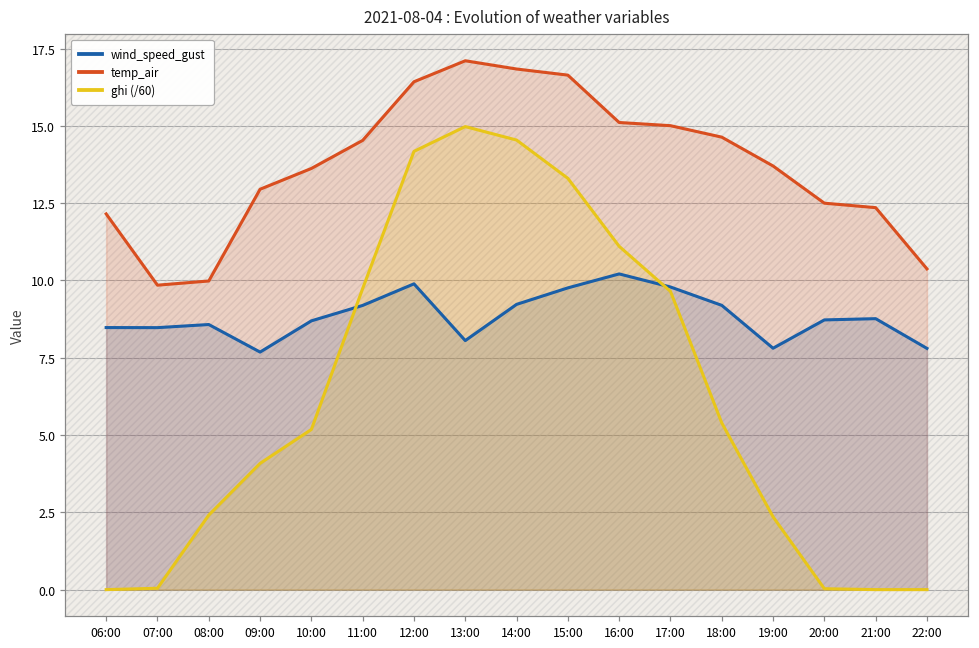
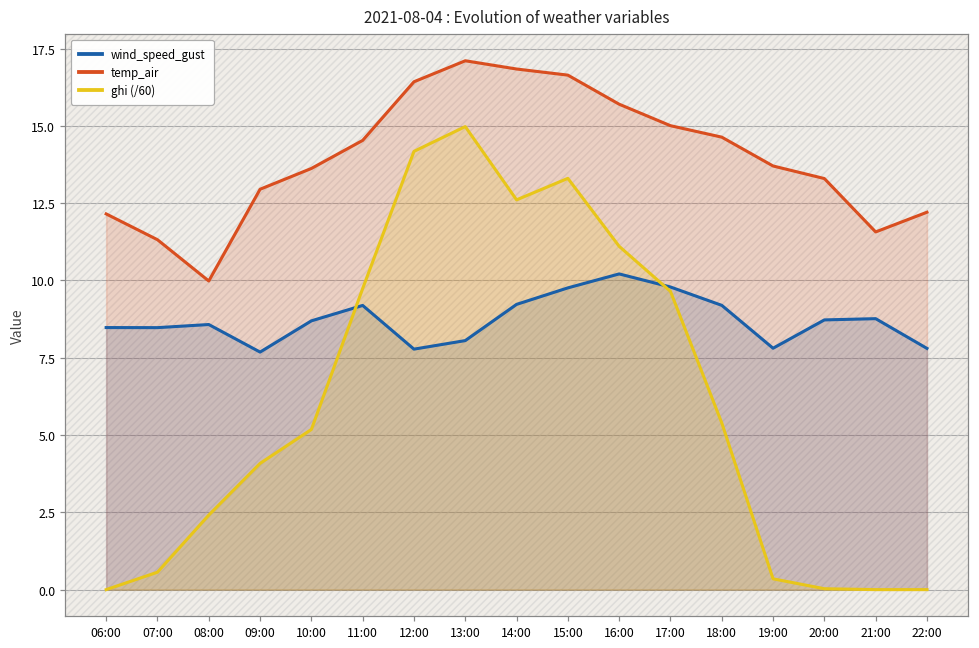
temp_air, 07:00: 9.8 -> 11.3
ghi (/60), 07:00: 0.0 -> 0.6
wind_speed_gust, 12:00: 9.9 -> 7.8
ghi (/60), 14:00: 14.5 -> 12.6
temp_air, 16:00: 15.1 -> 15.7
ghi (/60), 19:00: 2.4 -> 0.3
temp_air, 20:00: 12.5 -> 13.3
temp_air, 21:00: 12.4 -> 11.6
temp_air, 22:00: 10.4 -> 12.2
